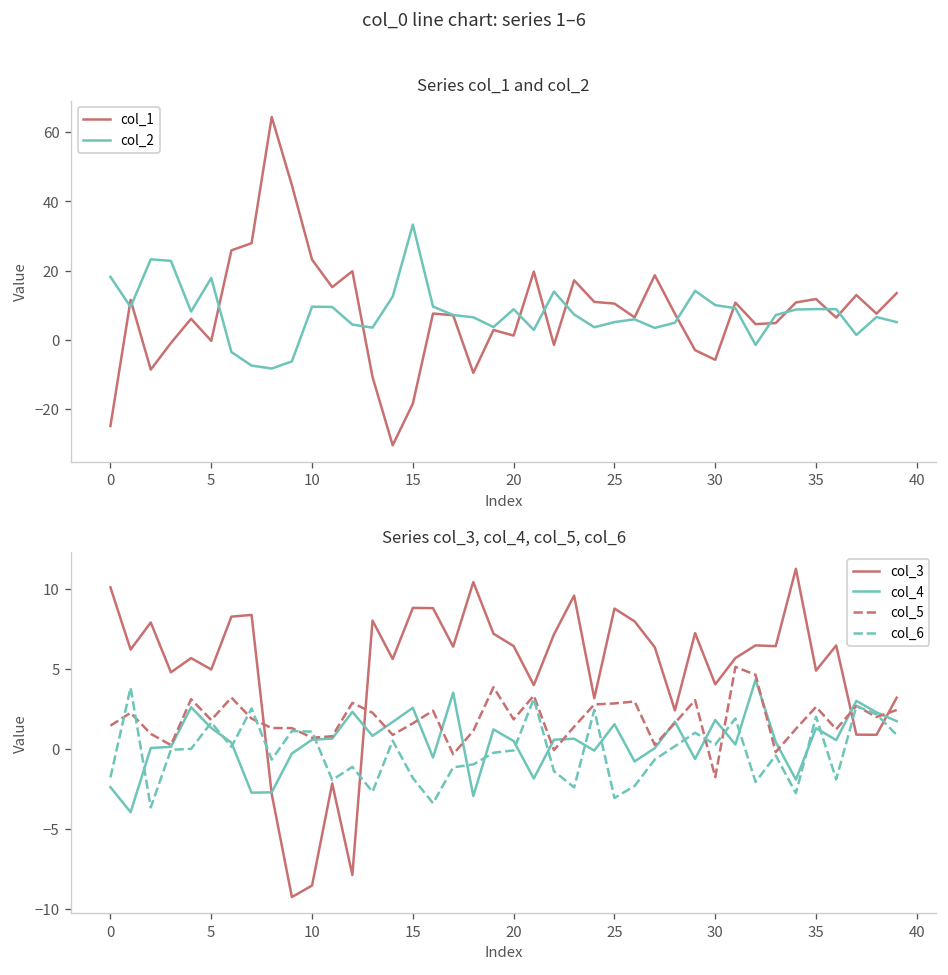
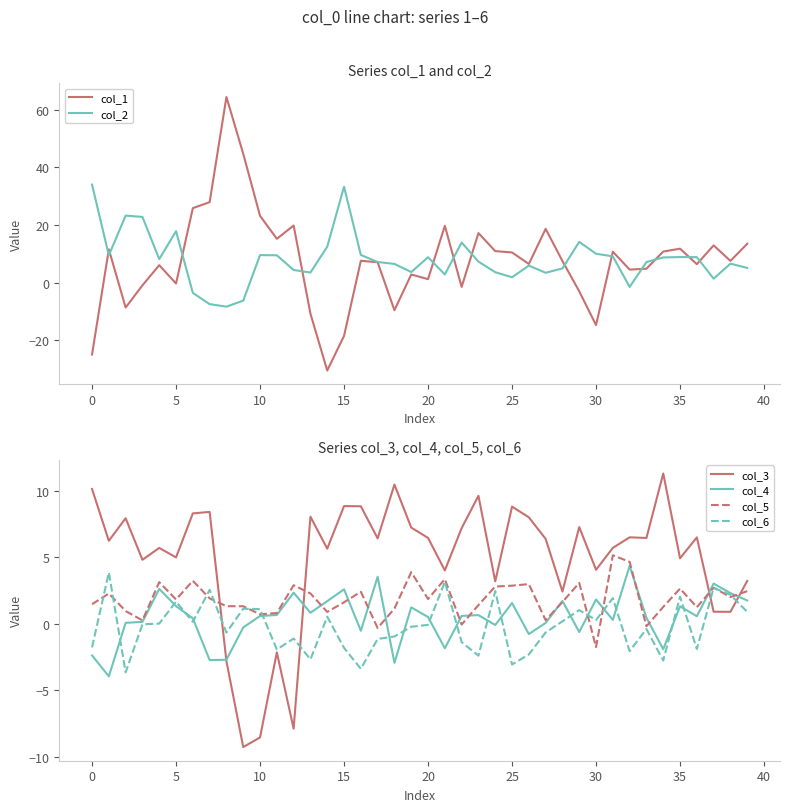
Series col_1 and col_2, col_2, 0: 18 -> 34
Series col_1 and col_2, col_2, 25: 5 -> 2
Series col_1 and col_2, col_1, 30: -6 -> -15
